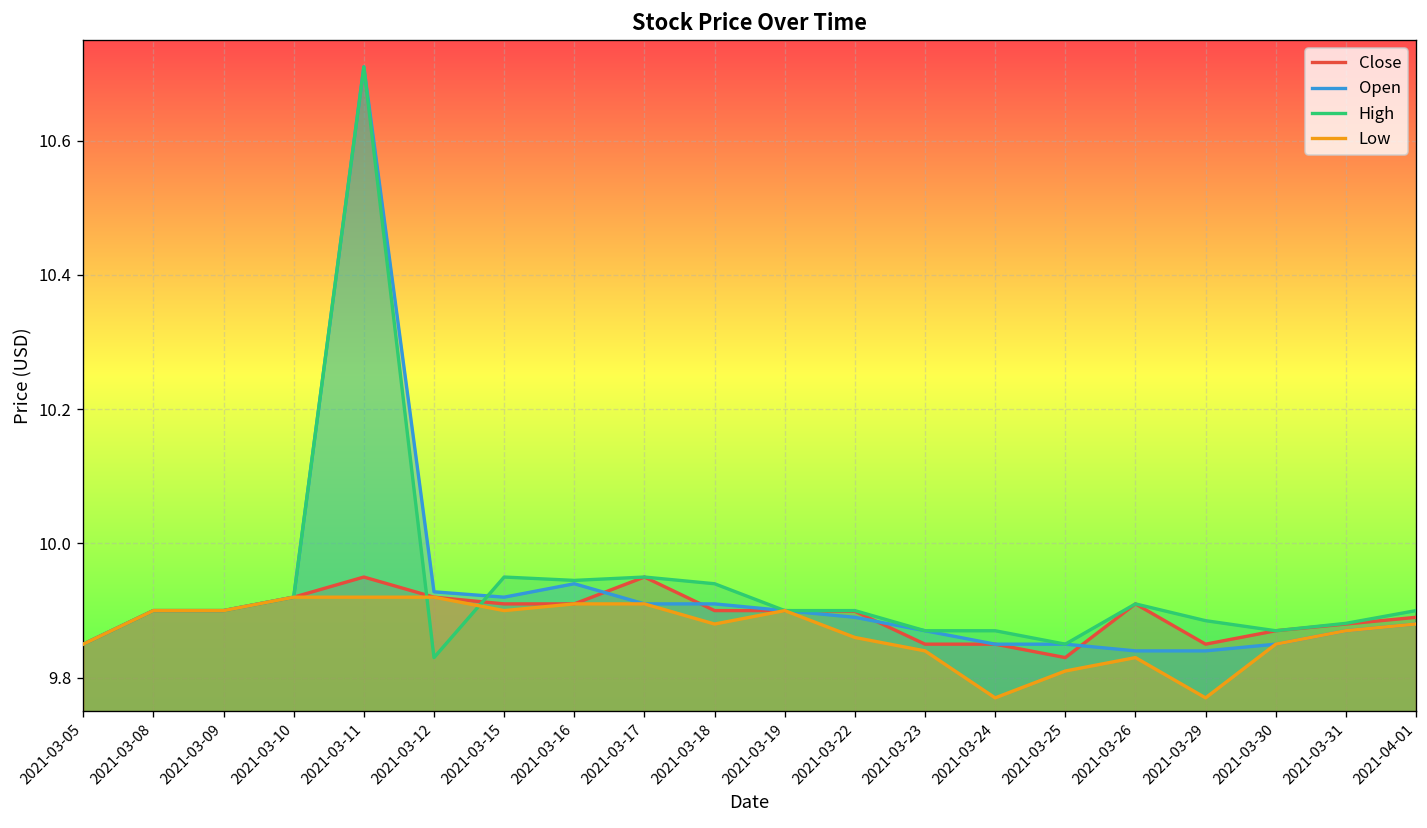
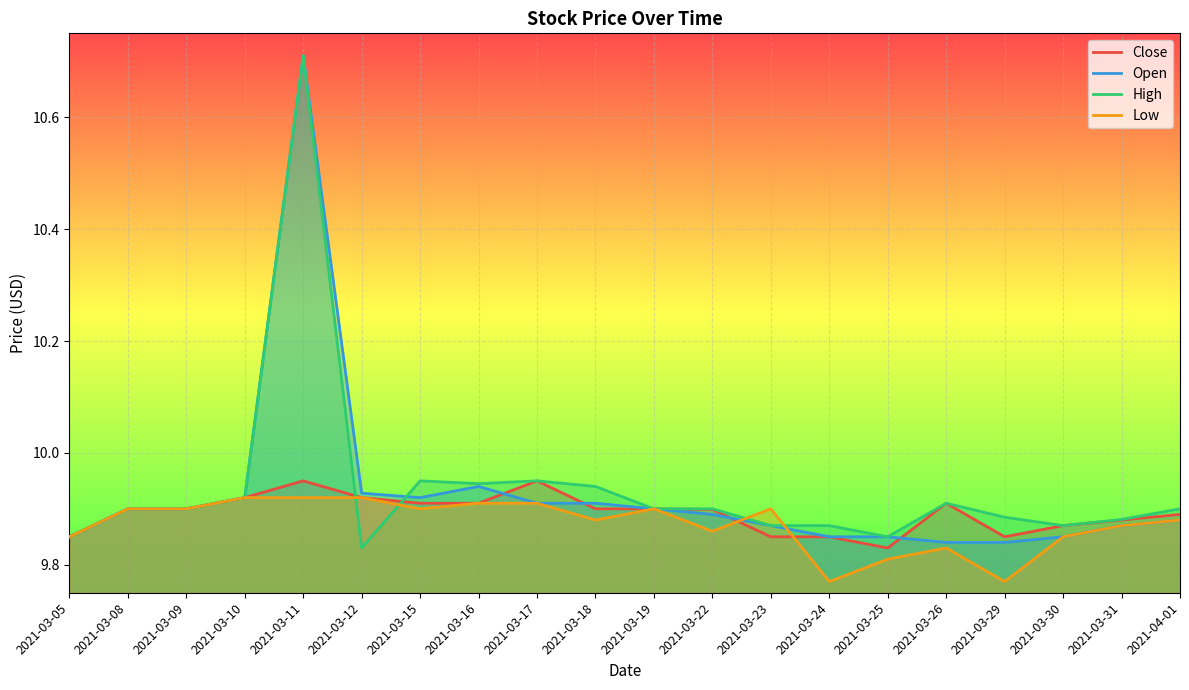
Low, 2021-03-23: 9.84 -> 9.90
